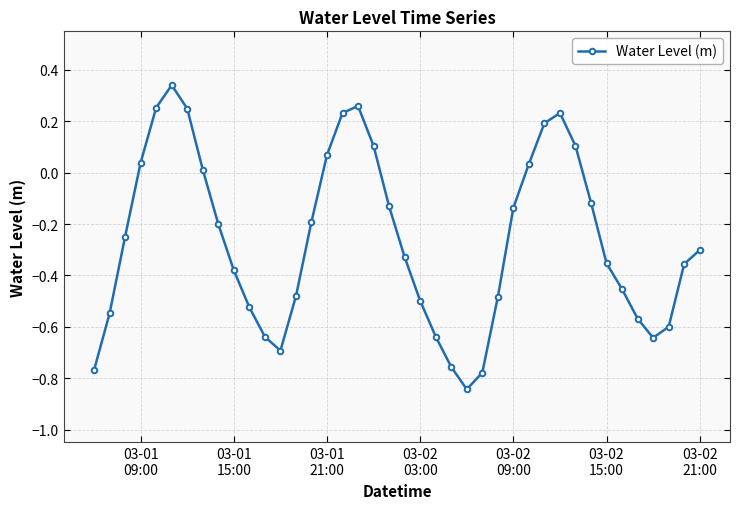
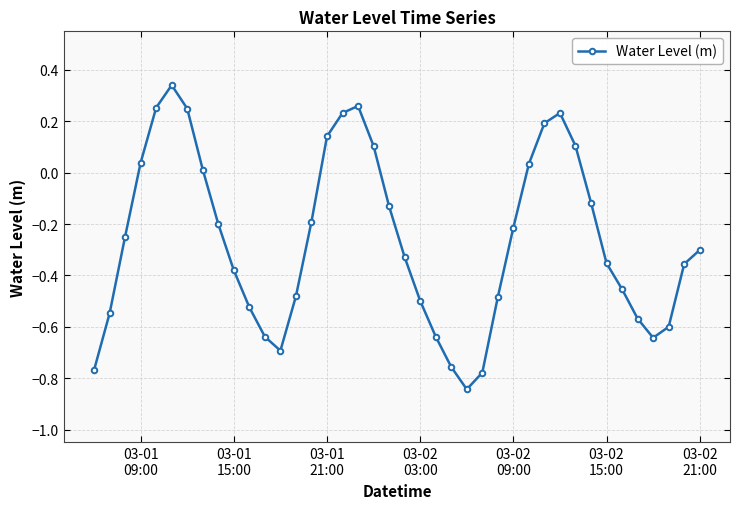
03-01 21:00: 0.07 -> 0.14
03-02 09:00: -0.14 -> -0.21
